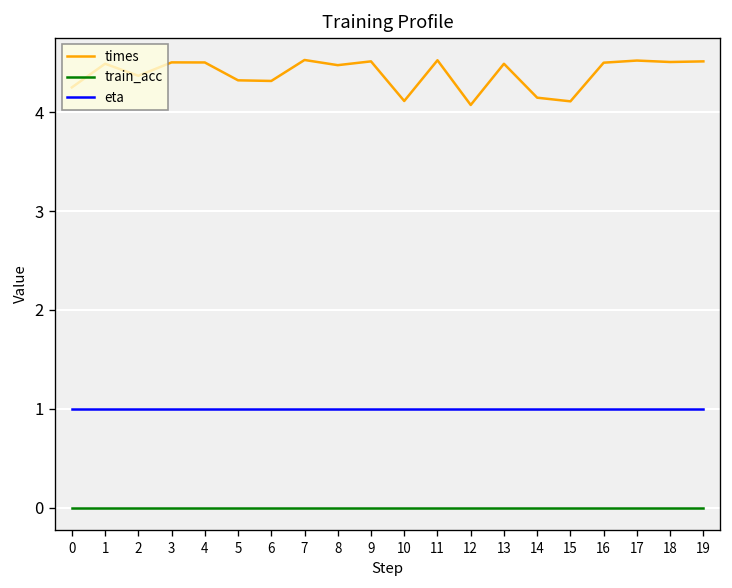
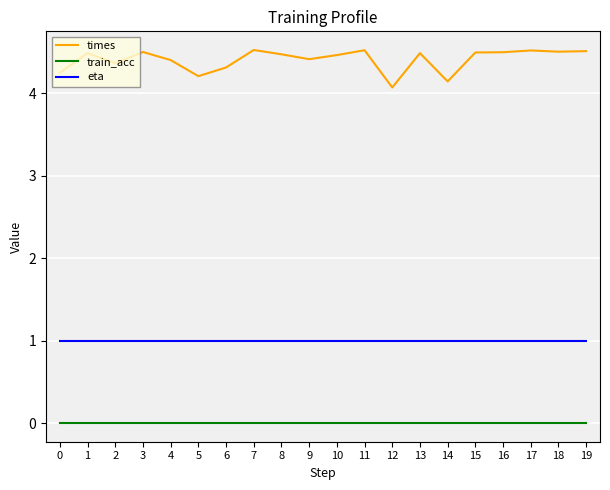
times, 4: 4.5 -> 4.4
times, 5: 4.3 -> 4.2
times, 9: 4.5 -> 4.4
times, 10: 4.1 -> 4.5
times, 15: 4.1 -> 4.5
